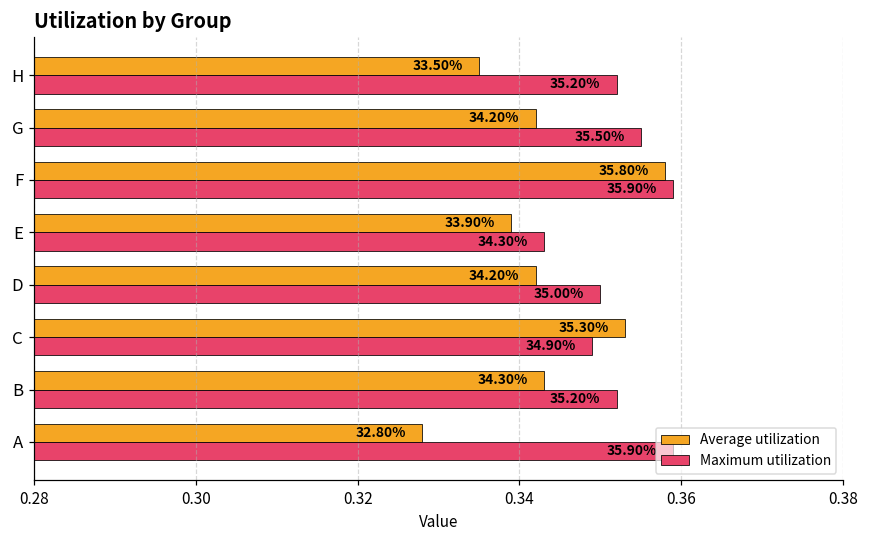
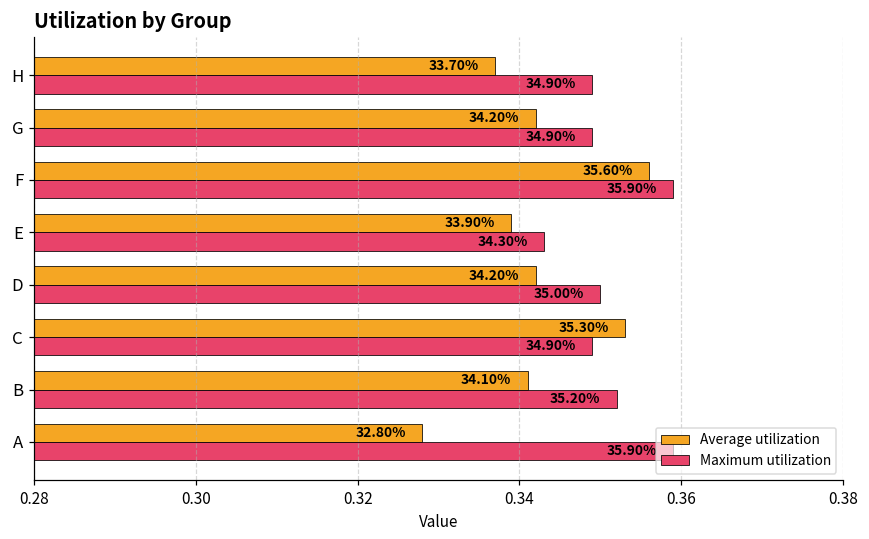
Average utilization, H: 33.50% -> 33.70%
Maximum utilization, H: 35.20% -> 34.90%
Maximum utilization, G: 35.50% -> 34.90%
Average utilization, F: 35.80% -> 35.60%
Average utilization, B: 34.30% -> 34.10%
